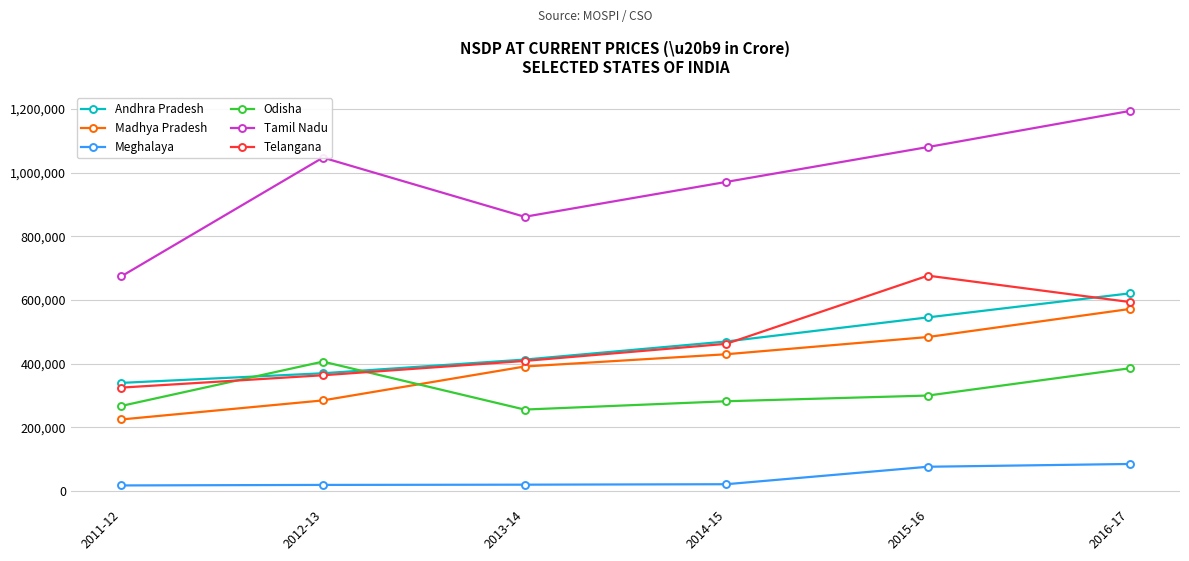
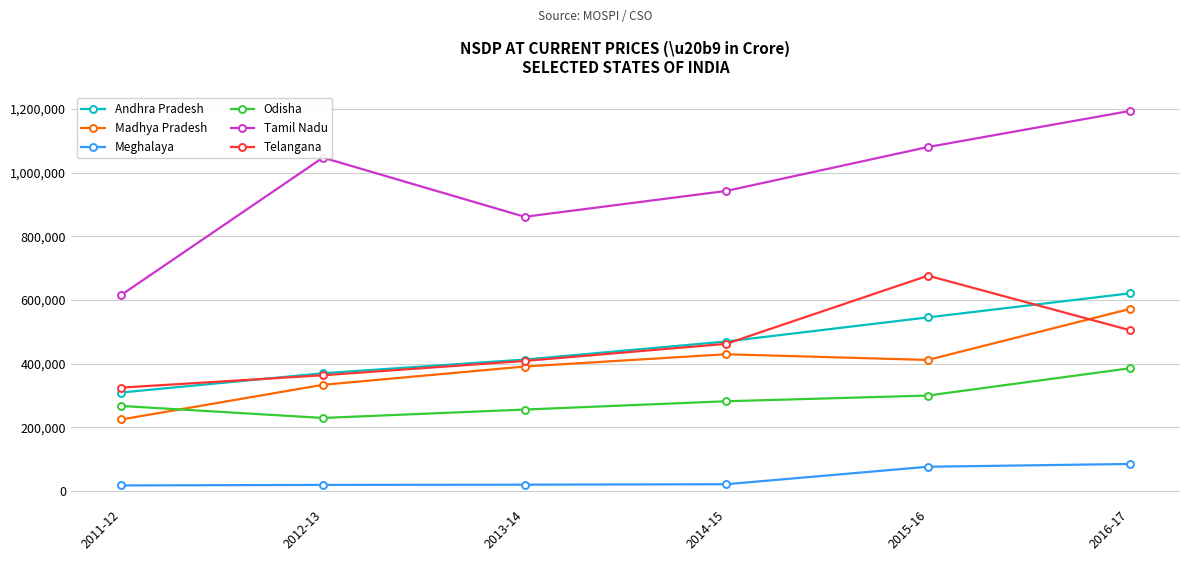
Andhra Pradesh, 2011-12: 340,000 -> 310,000
Tamil Nadu, 2011-12: 670,000 -> 620,000
Madhya Pradesh, 2012-13: 280,000 -> 330,000
Odisha, 2012-13: 410,000 -> 230,000
Tamil Nadu, 2014-15: 970,000 -> 940,000
Madhya Pradesh, 2015-16: 480,000 -> 410,000
Telangana, 2016-17: 590,000 -> 510,000
